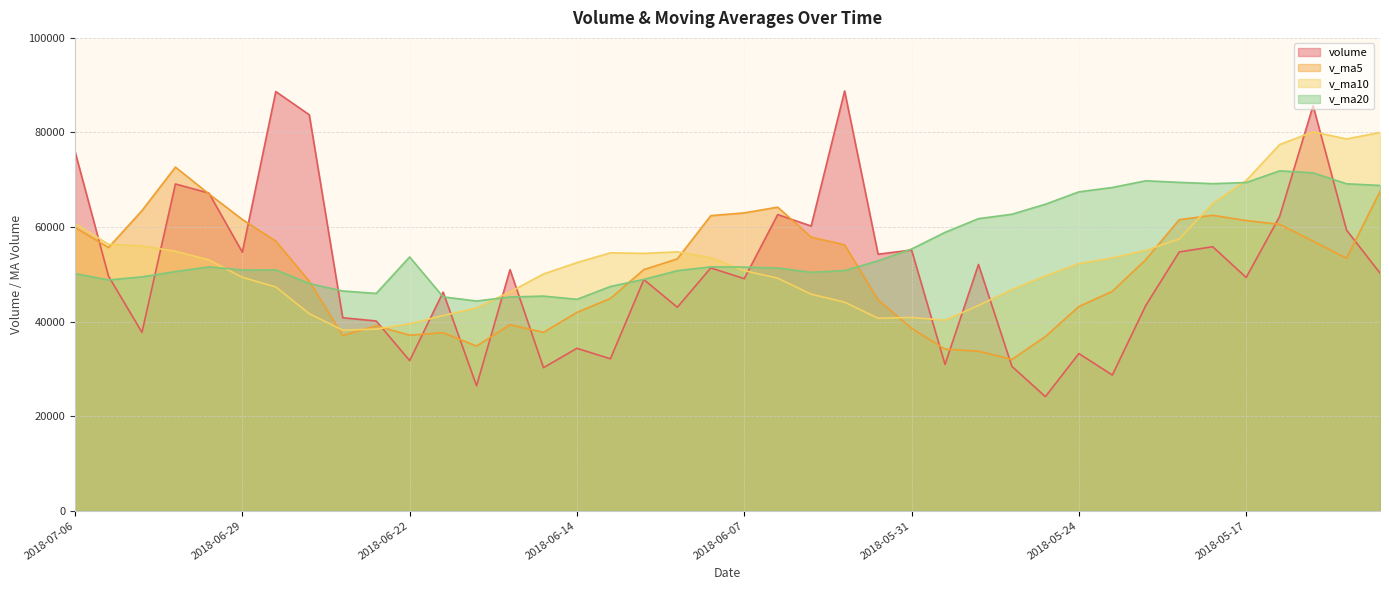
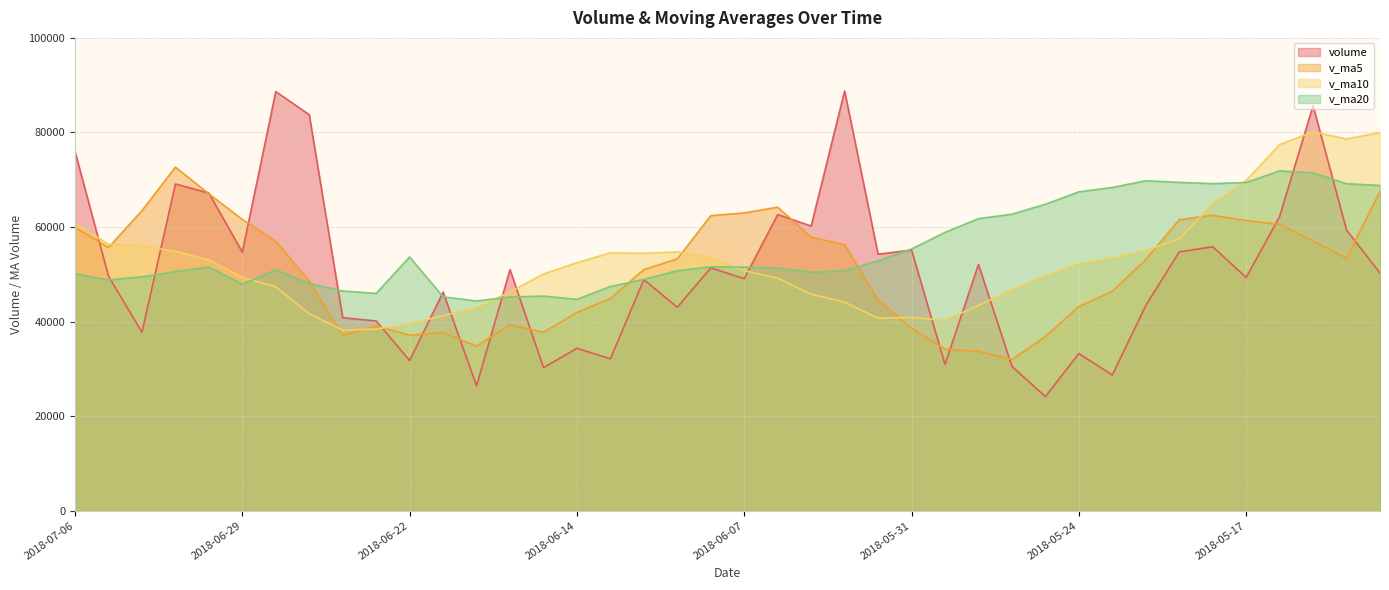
v_ma20, 2018-06-29: 51000 -> 48000
